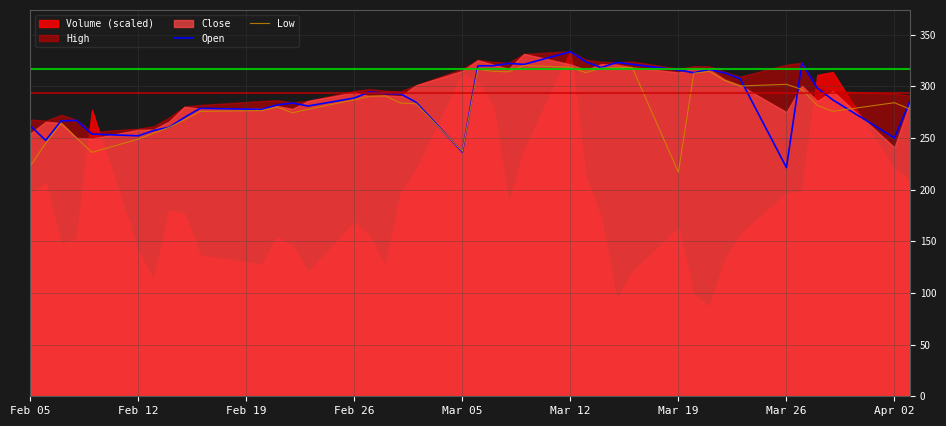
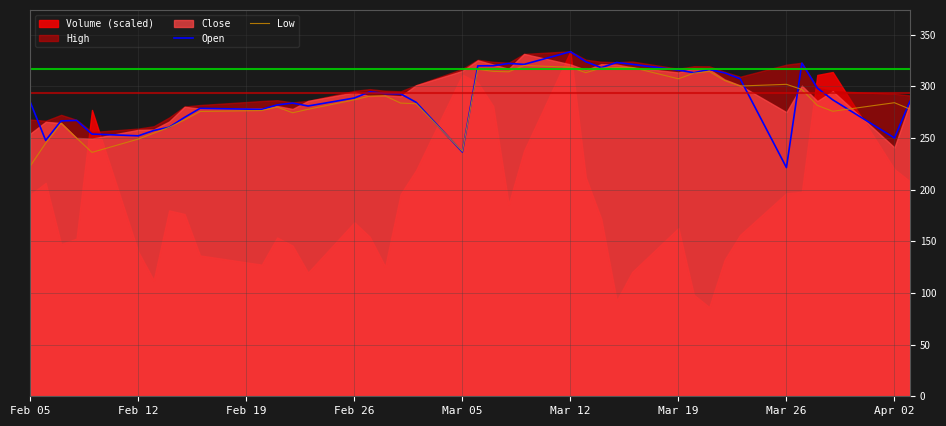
Open, Feb 05: 262 -> 285
Low, Mar 19: 217 -> 307
